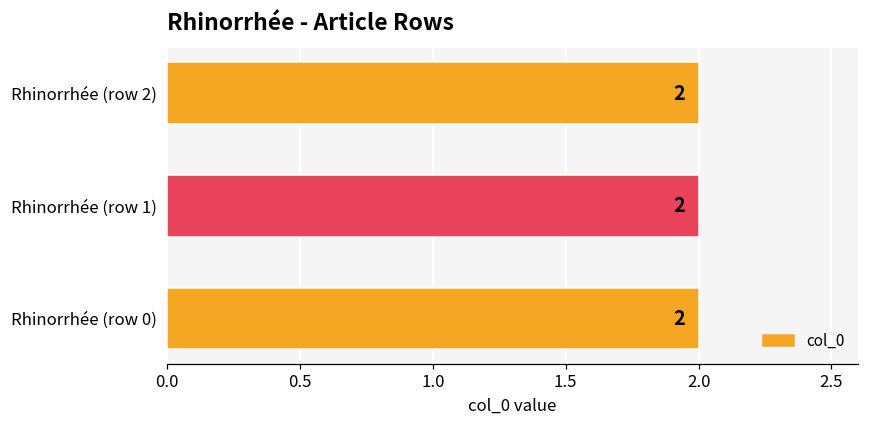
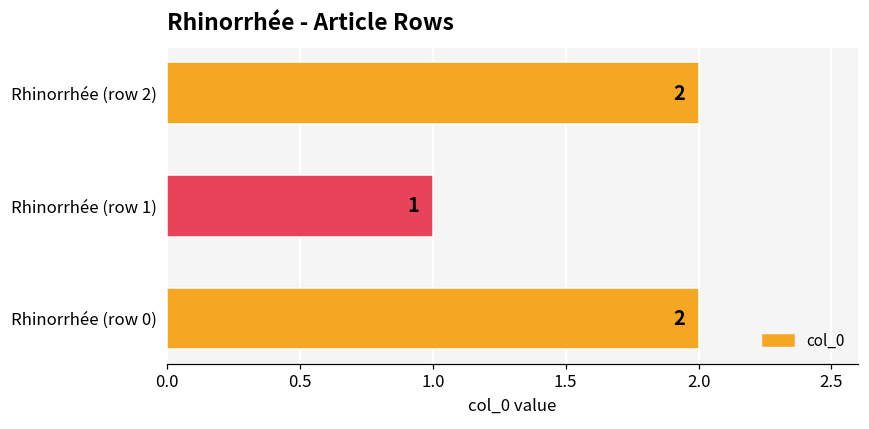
Rhinorrhée (row 1): 2 -> 1
